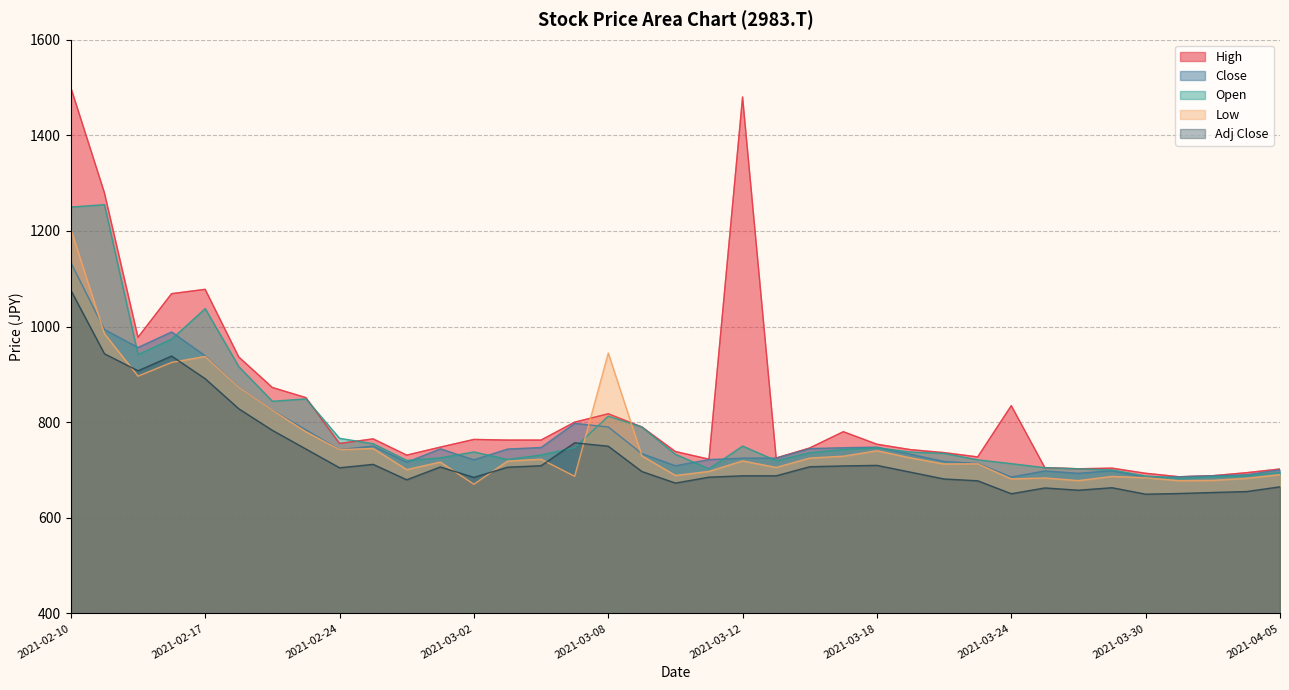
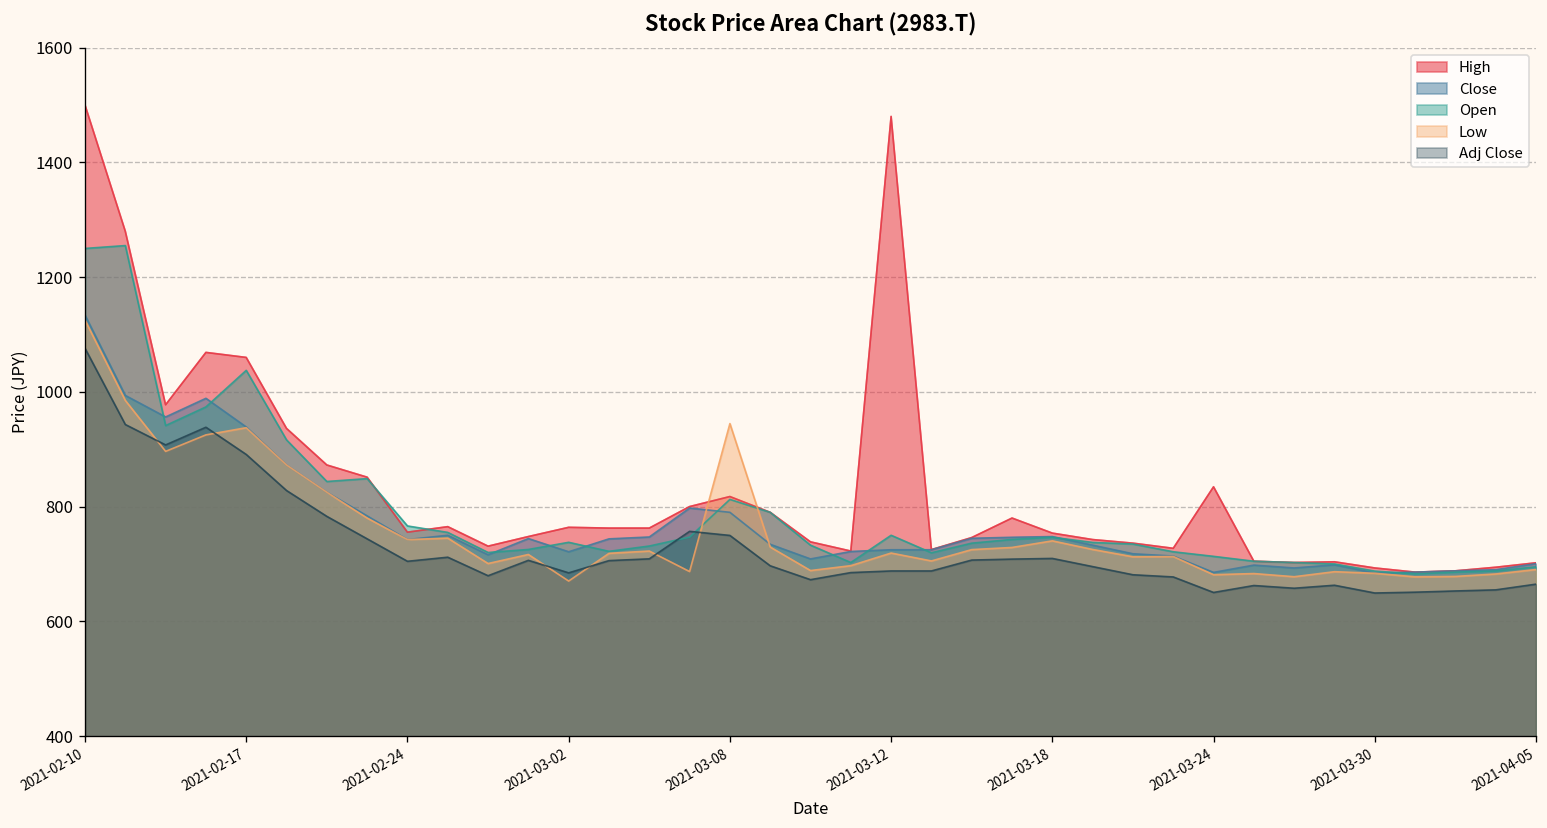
Low, 2021-02-10: 1200 -> 1130
High, 2021-02-17: 1080 -> 1060
